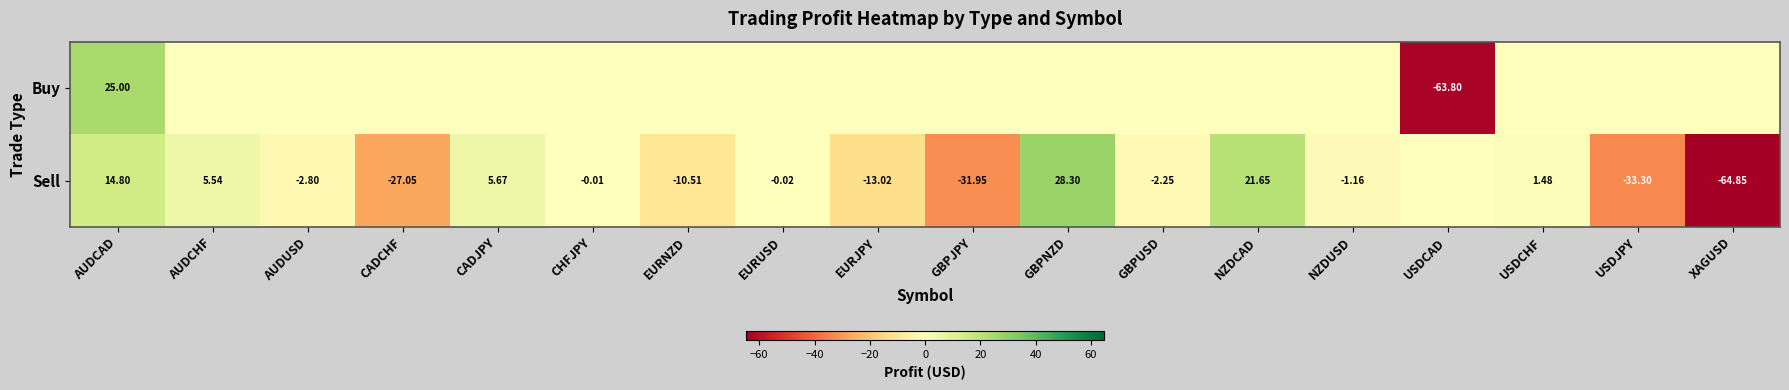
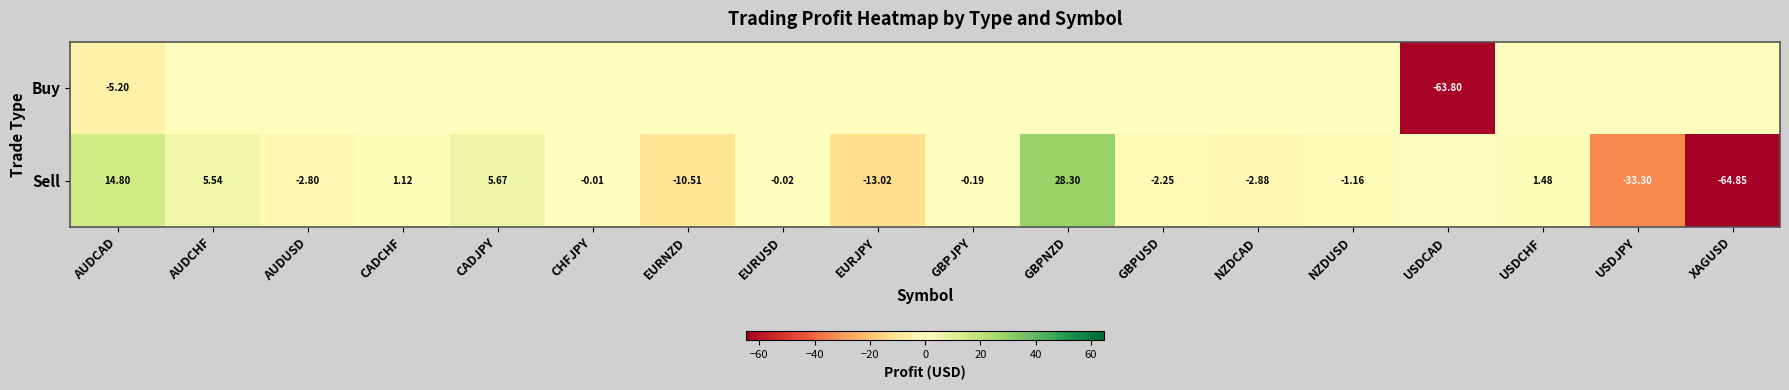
Buy, AUDCAD: 25.00 -> -5.20
Sell, CADCHF: -27.05 -> 1.12
Sell, GBPJPY: -31.95 -> -0.19
Sell, NZDCAD: 21.65 -> -2.88
